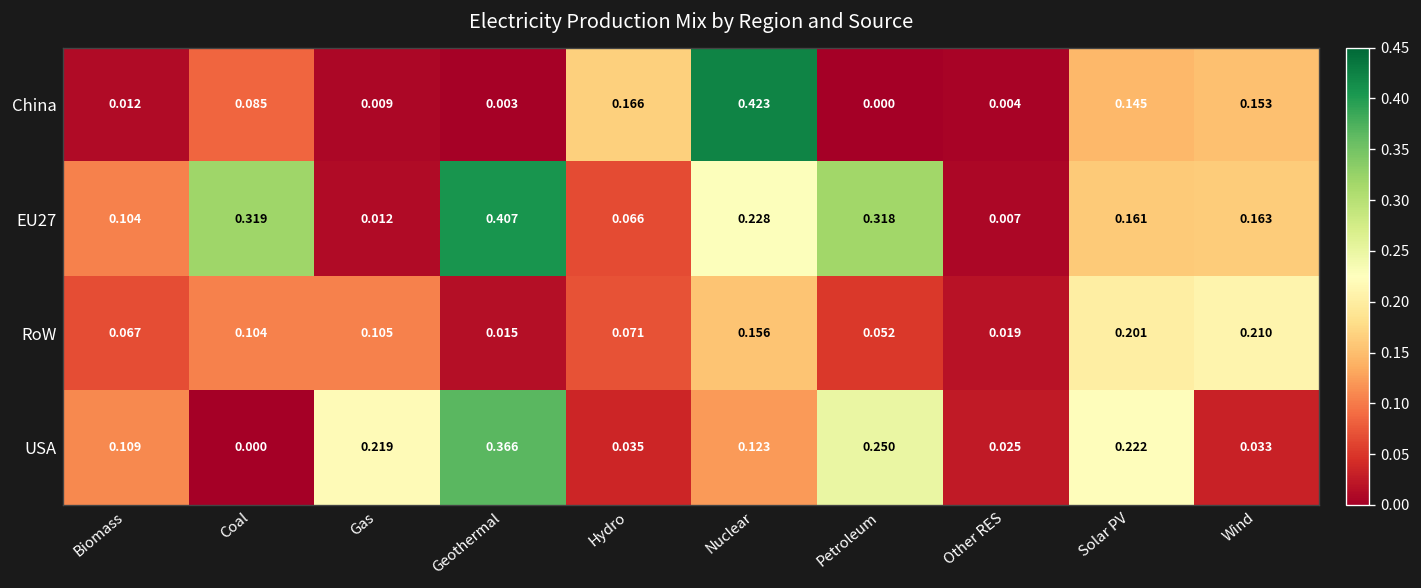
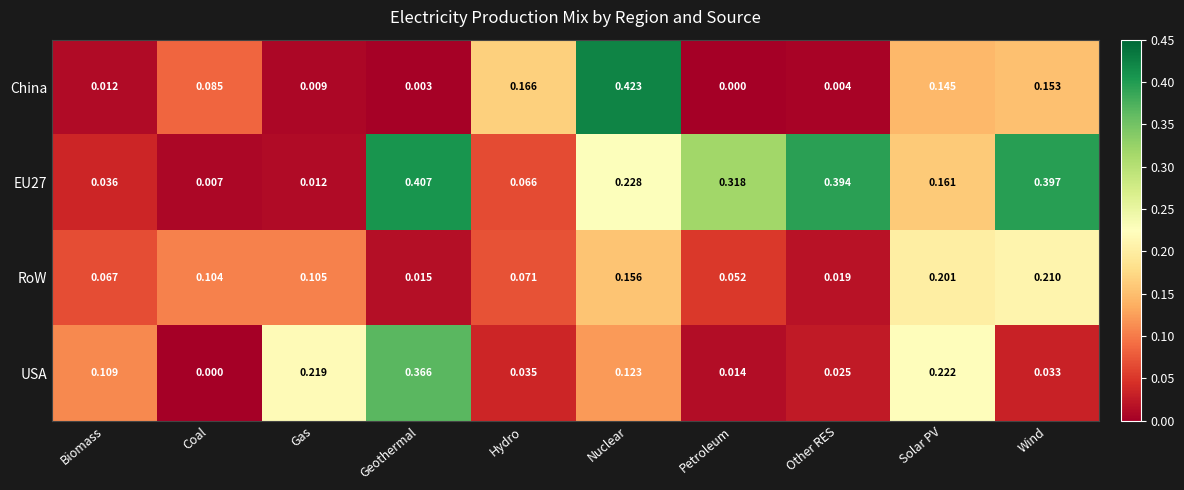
EU27, Biomass: 0.104 -> 0.036
EU27, Coal: 0.319 -> 0.007
EU27, Other RES: 0.007 -> 0.394
EU27, Wind: 0.163 -> 0.397
USA, Petroleum: 0.250 -> 0.014
